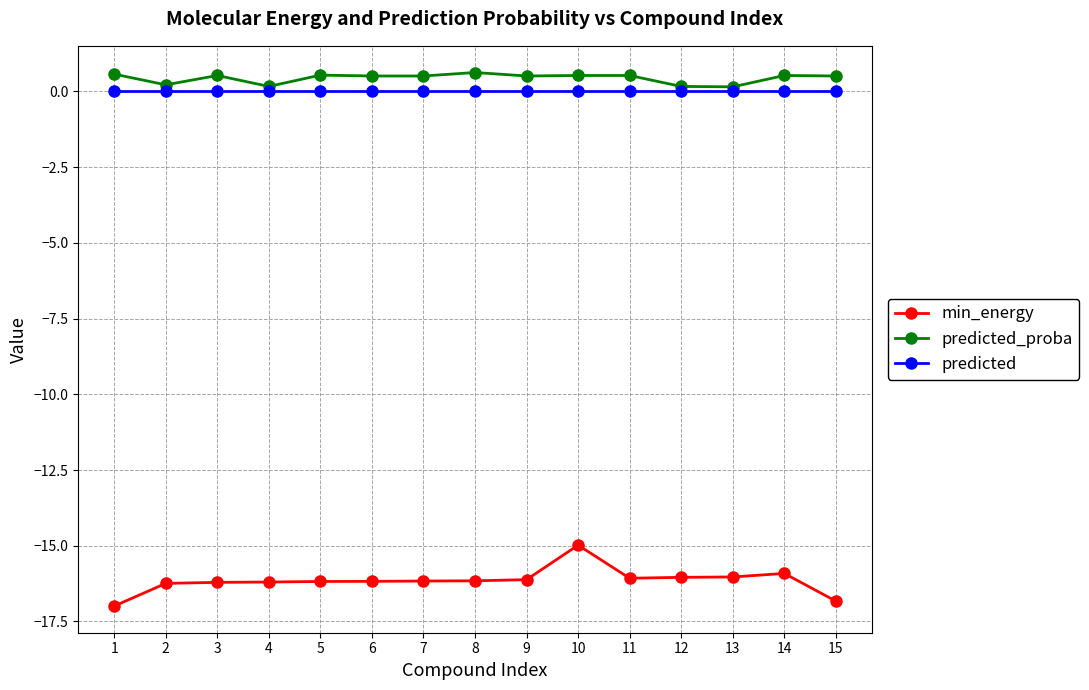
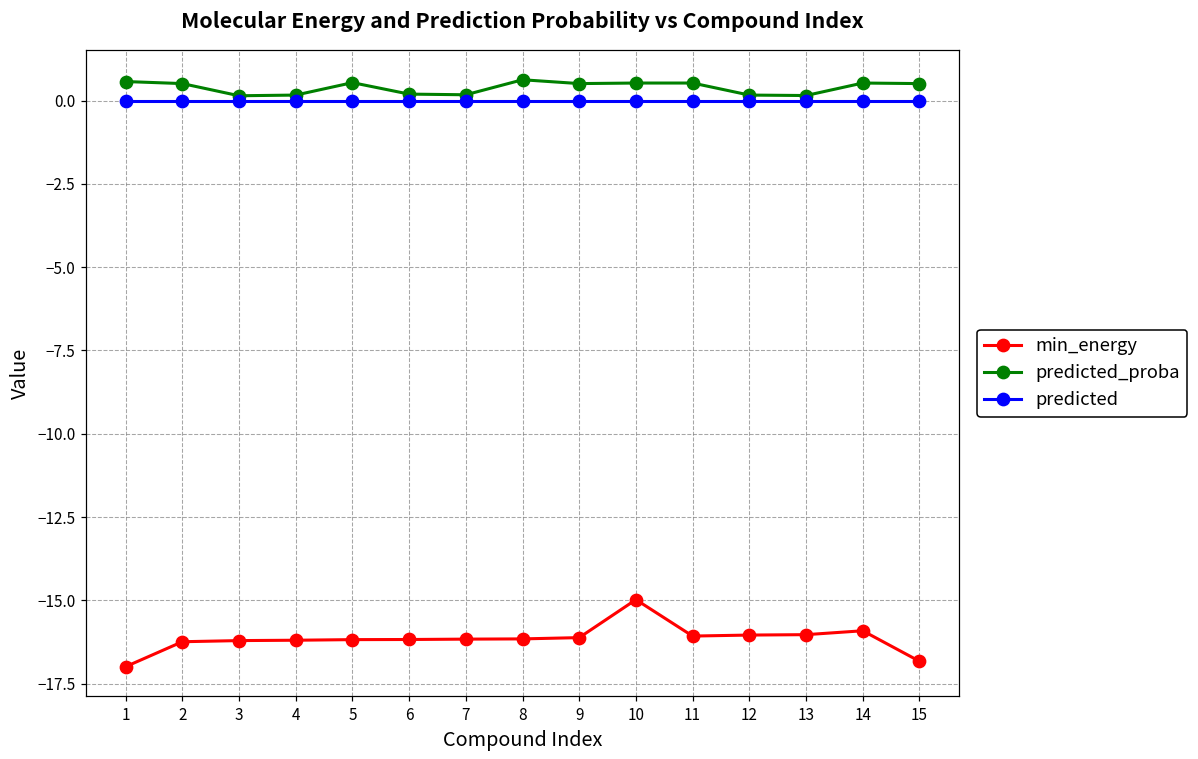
predicted_proba, 2: 0.2 -> 0.5
predicted_proba, 3: 0.5 -> 0.1
predicted_proba, 6: 0.5 -> 0.2
predicted_proba, 7: 0.5 -> 0.2
